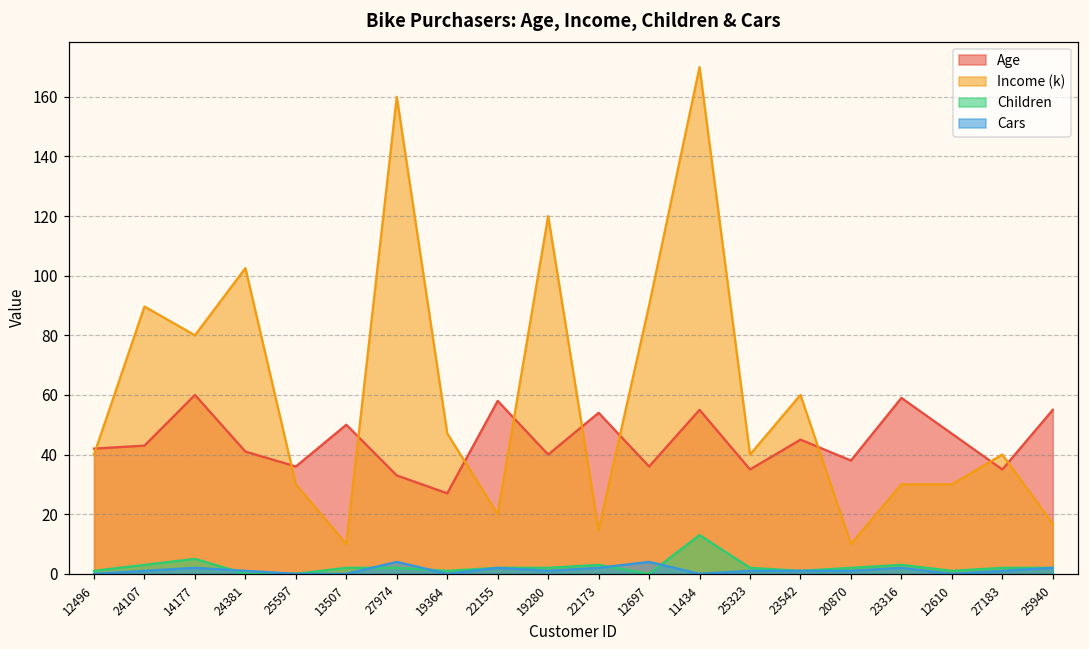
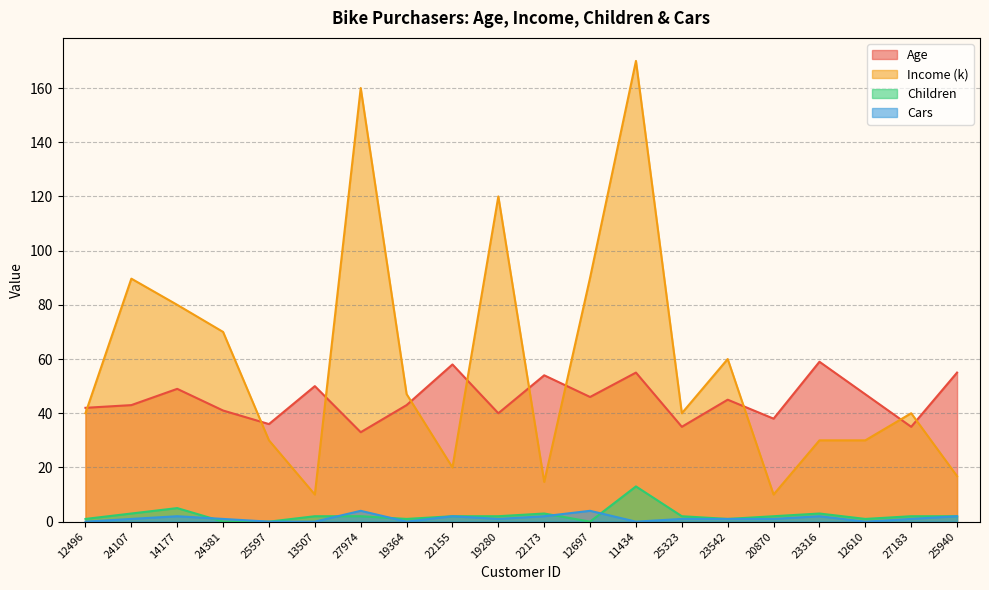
Age, 14177: 60 -> 49
Income (k), 24381: 103 -> 70
Age, 19364: 27 -> 43
Age, 12697: 36 -> 46
